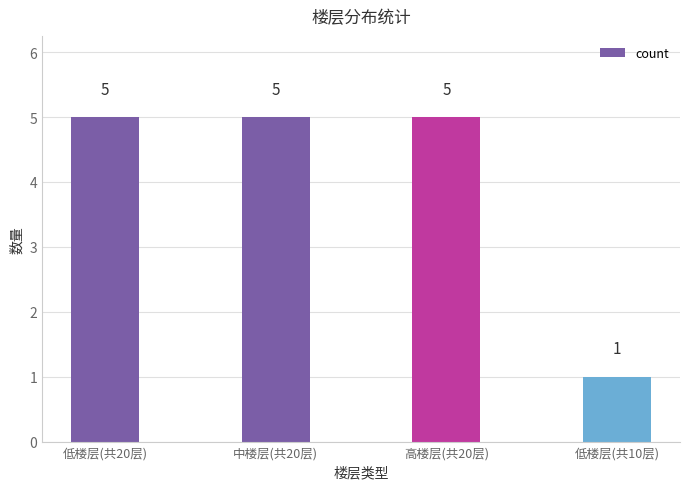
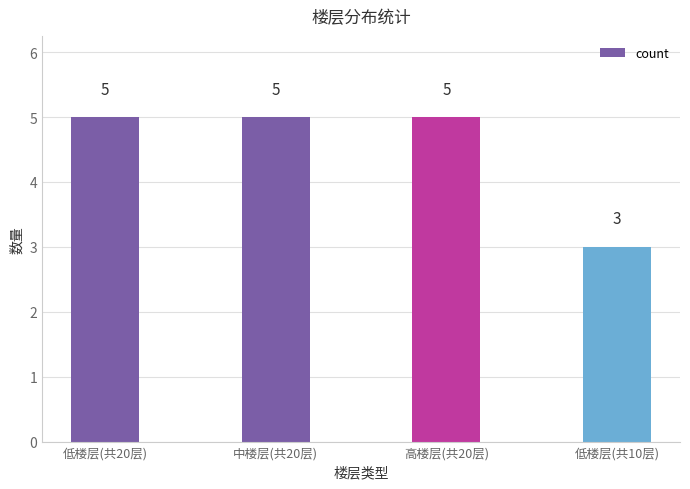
低楼层(共10层): 1 -> 3
